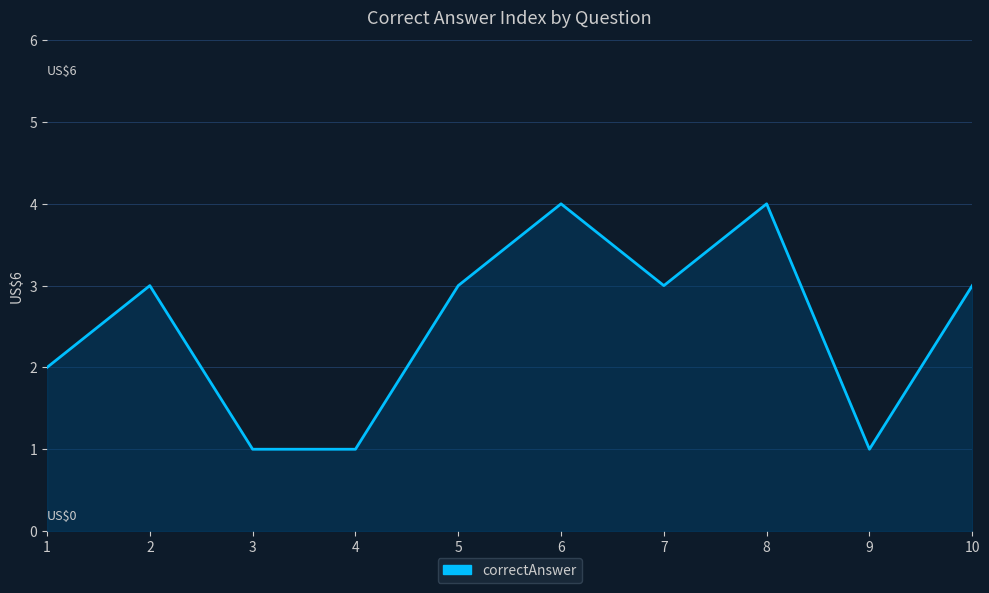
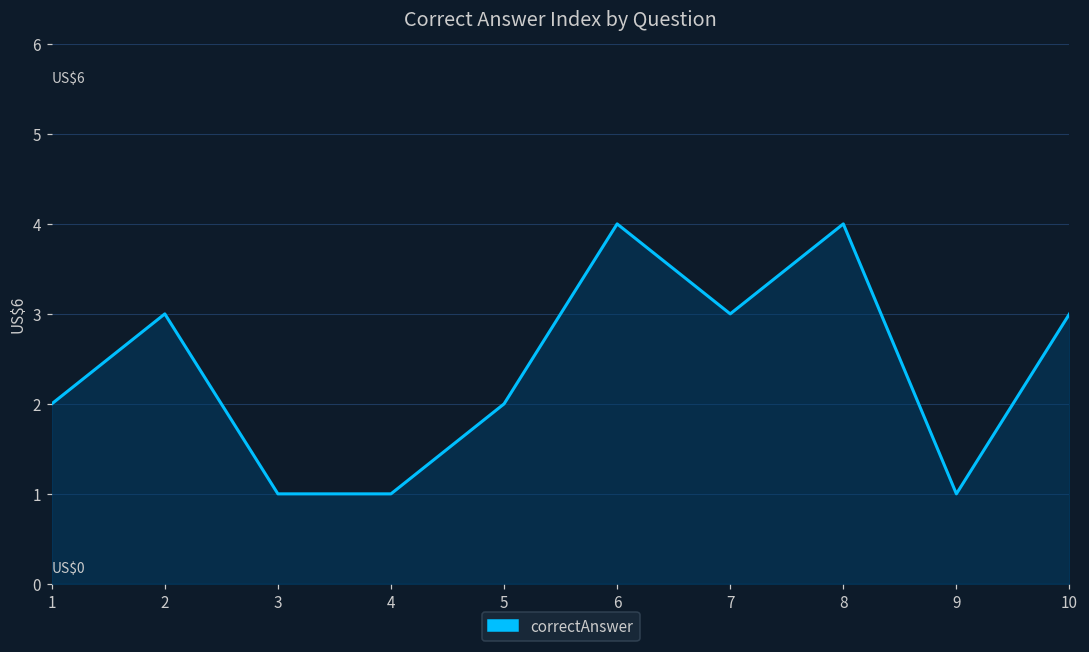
5: 3 -> 2
